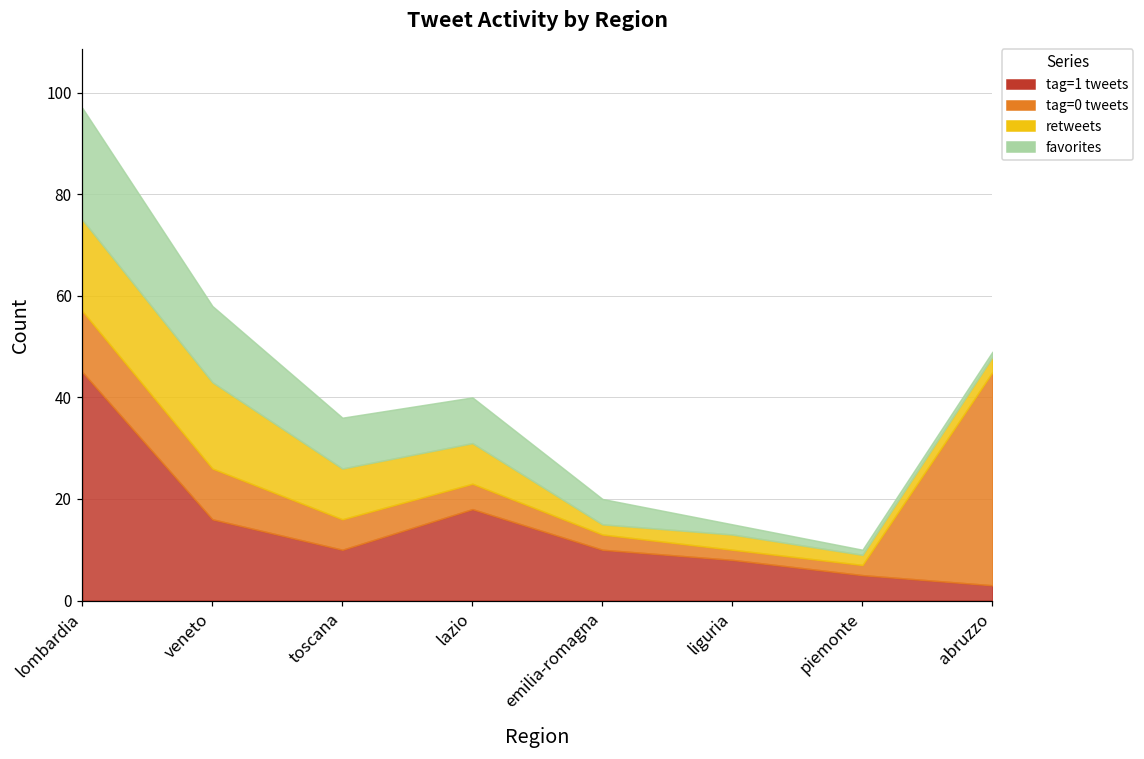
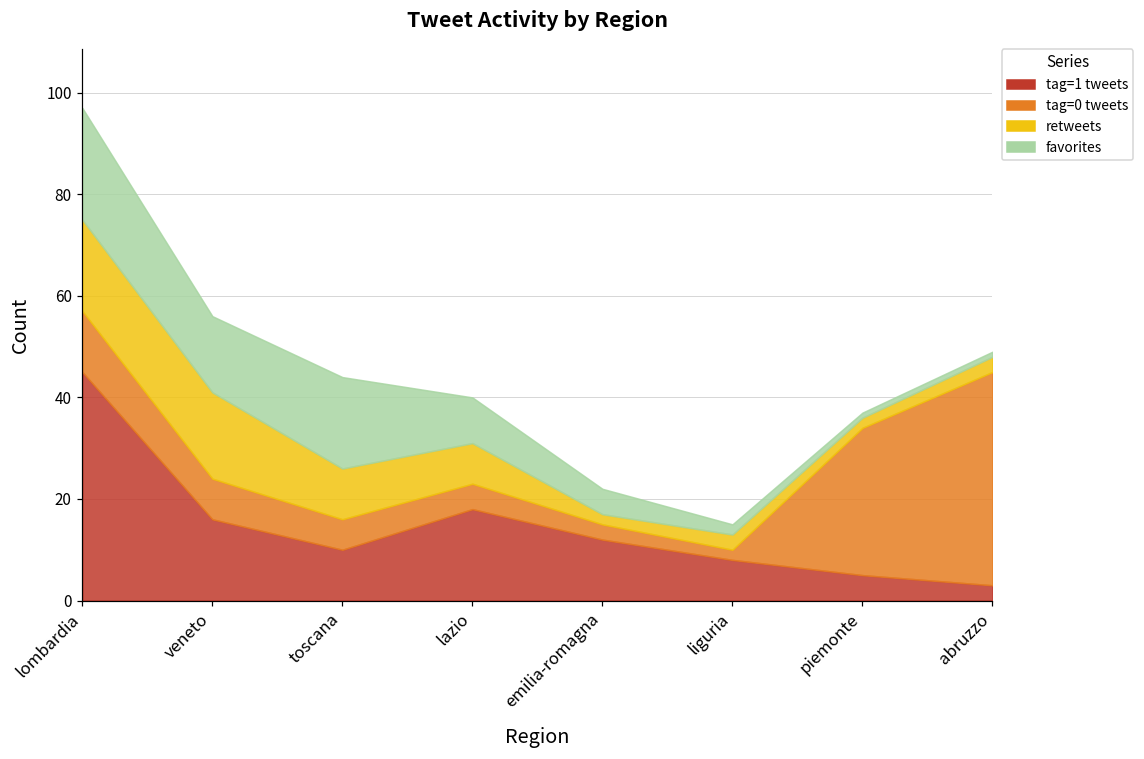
tag=0 tweets, veneto: 10 -> 8
favorites, toscana: 10 -> 18
tag=1 tweets, emilia-romagna: 10 -> 12
tag=0 tweets, piemonte: 2 -> 29
